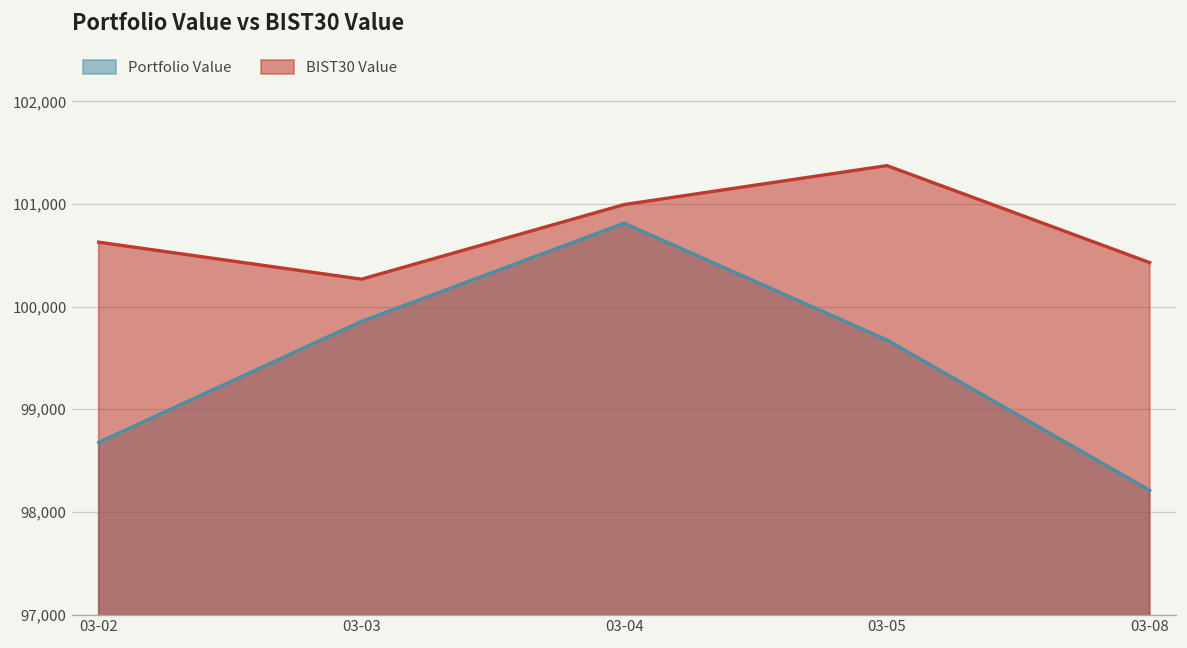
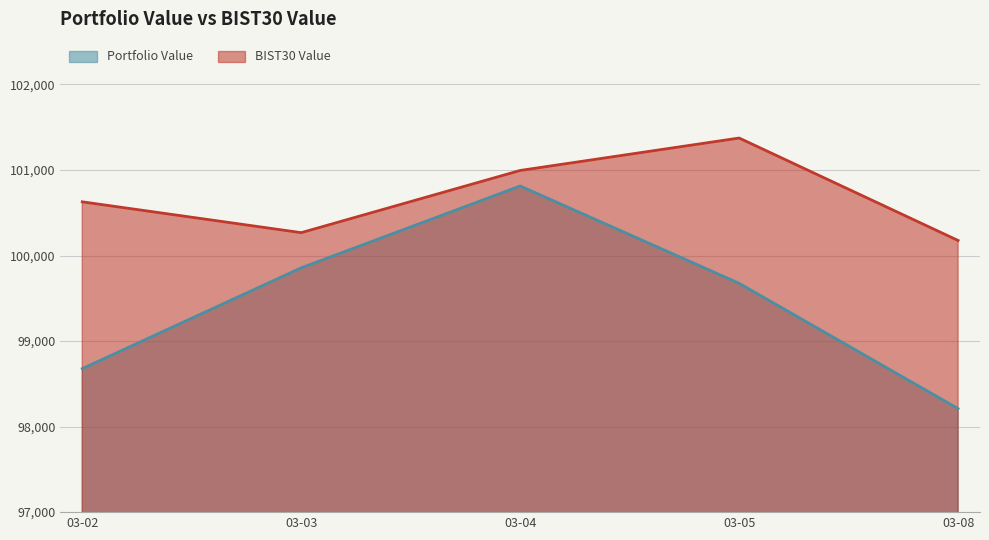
BIST30 Value, 03-08: 100,400 -> 100,200
